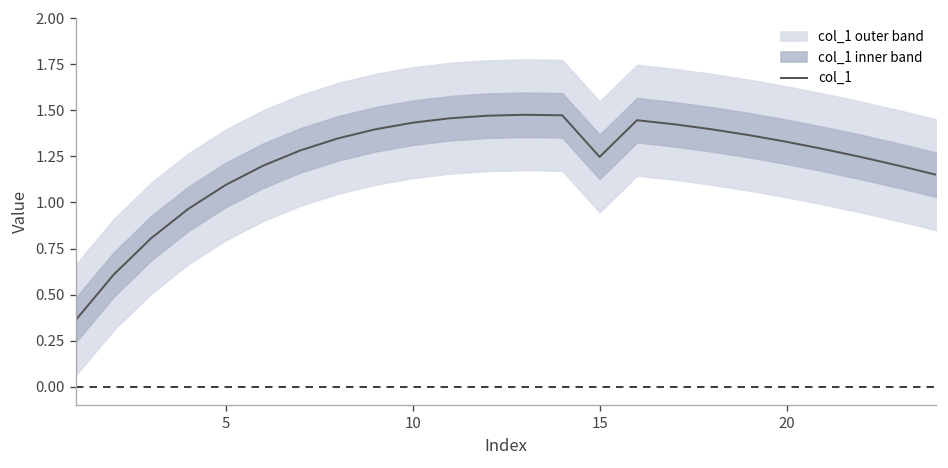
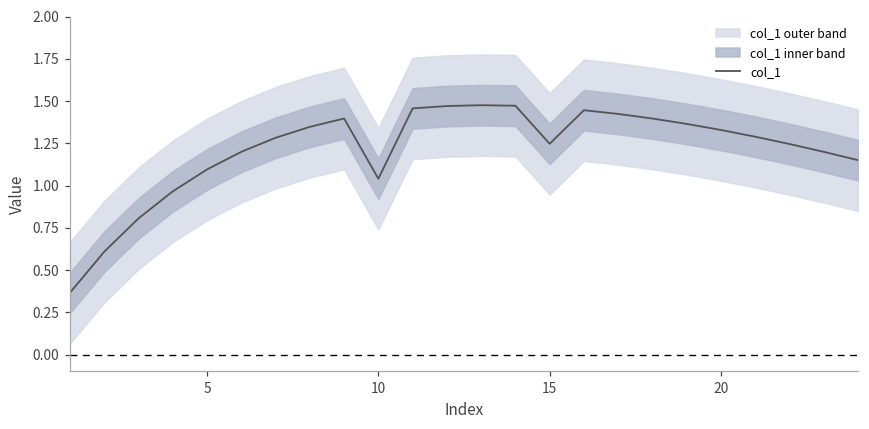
col_1, 10: 1.43 -> 1.04
